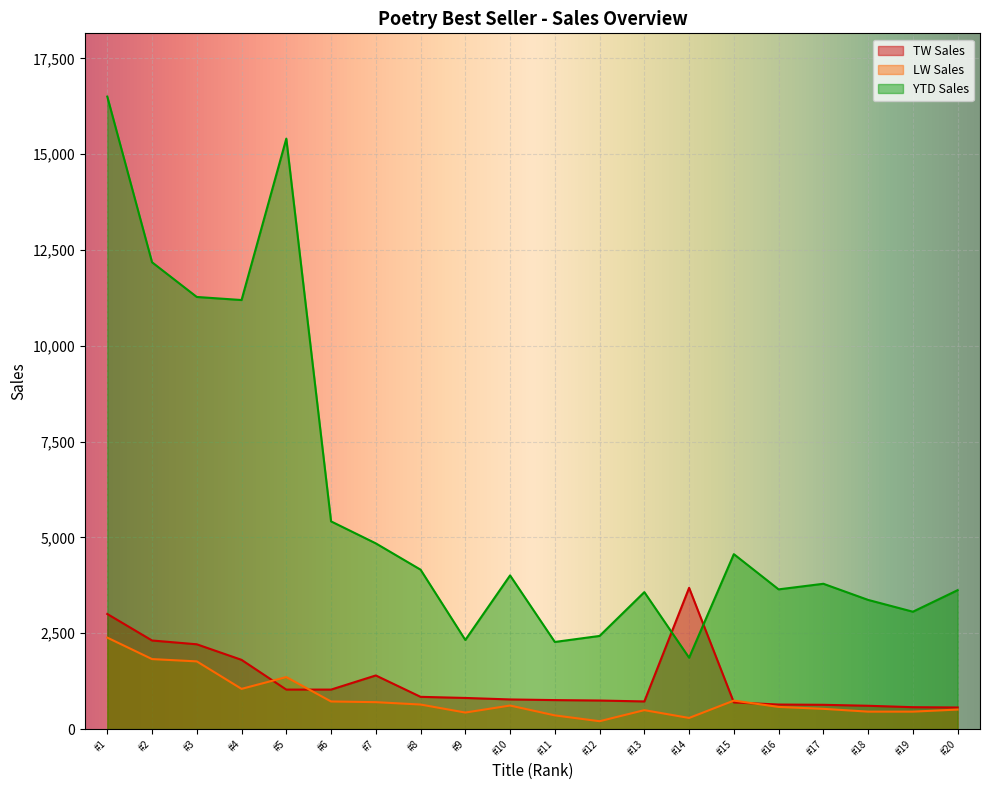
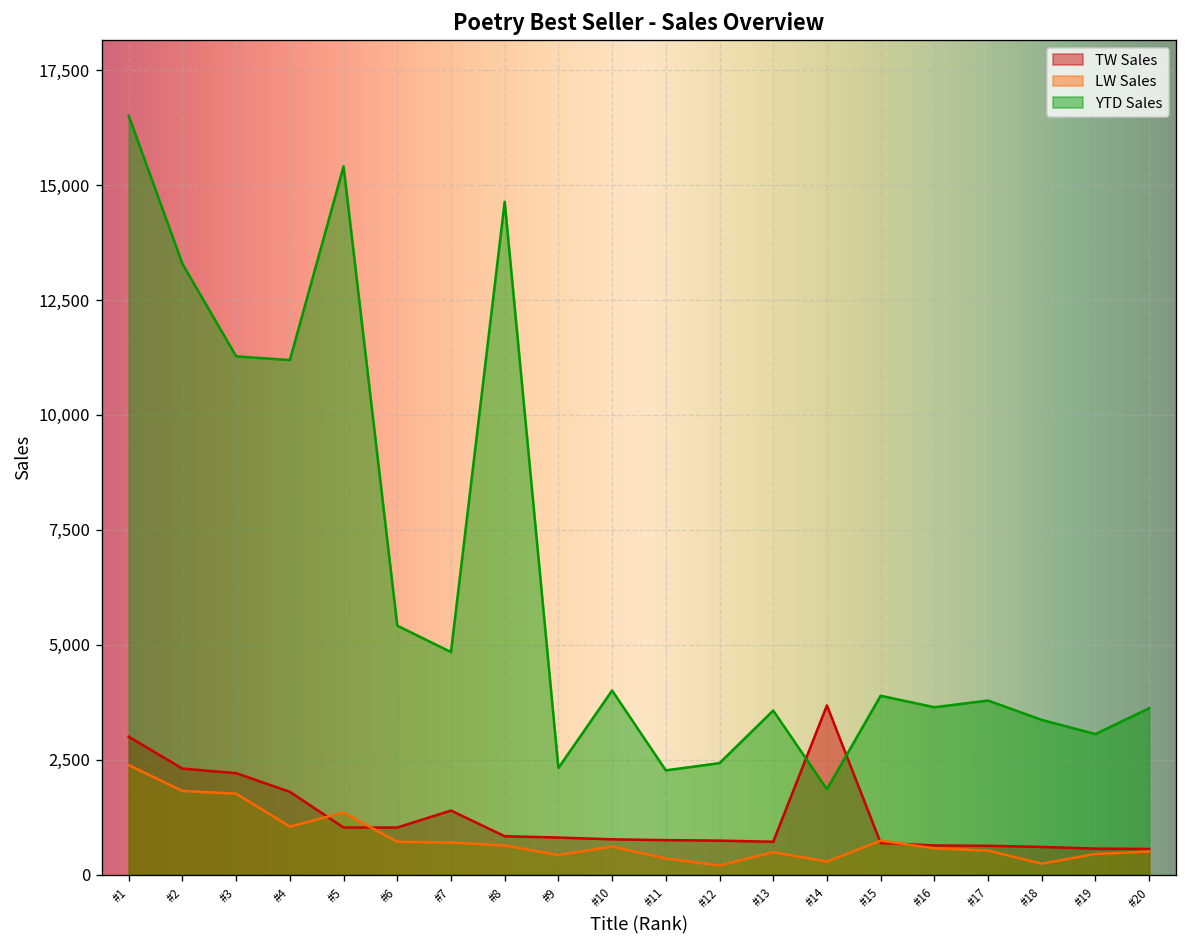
YTD Sales, #2: 12,200 -> 13,300
YTD Sales, #8: 4,200 -> 14,600
YTD Sales, #15: 4,600 -> 3,900
LW Sales, #18: 500 -> 200
